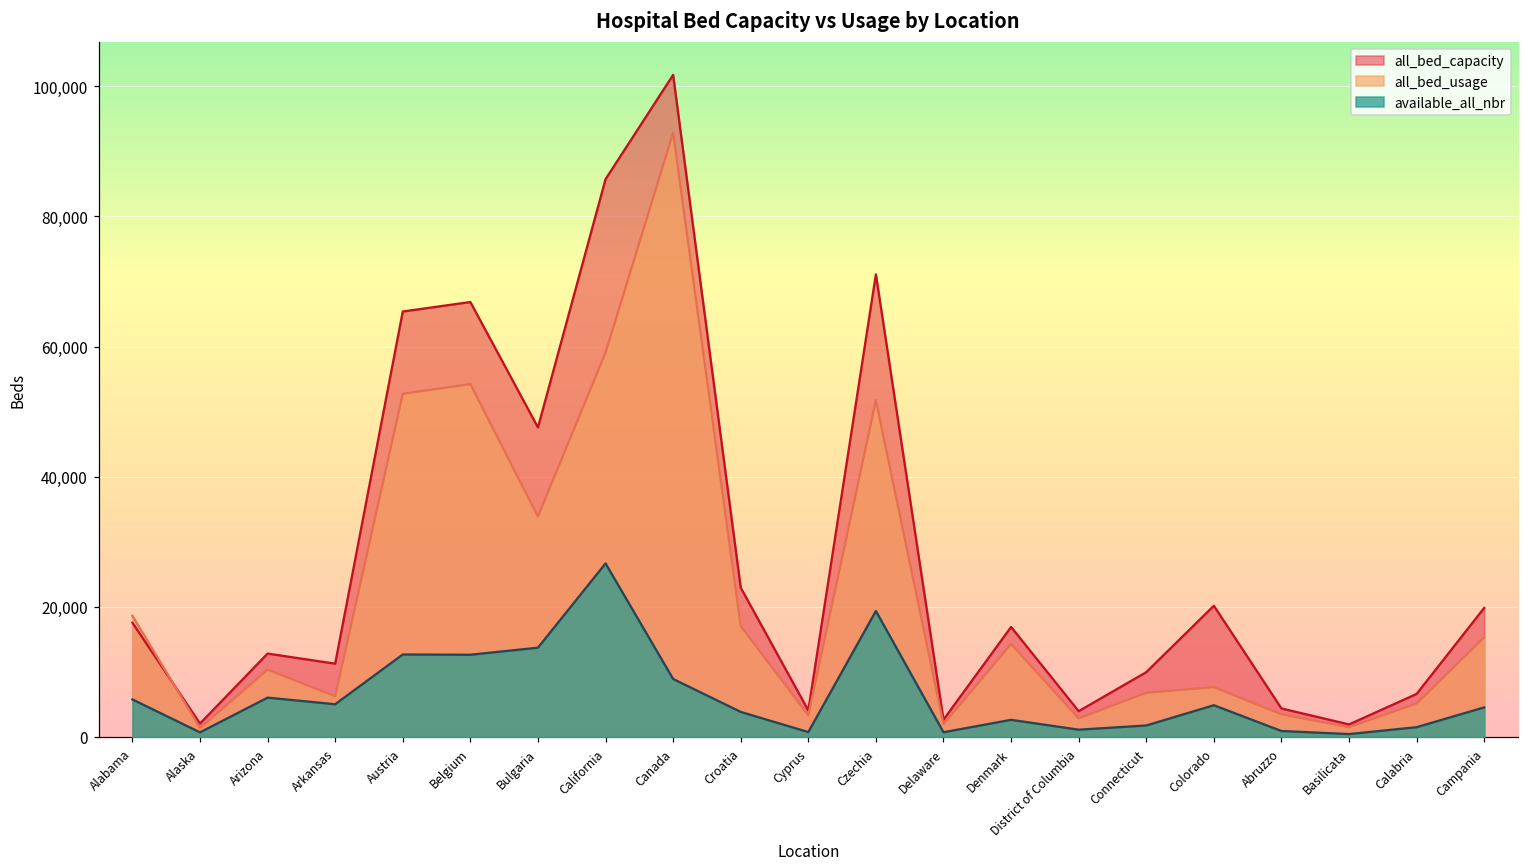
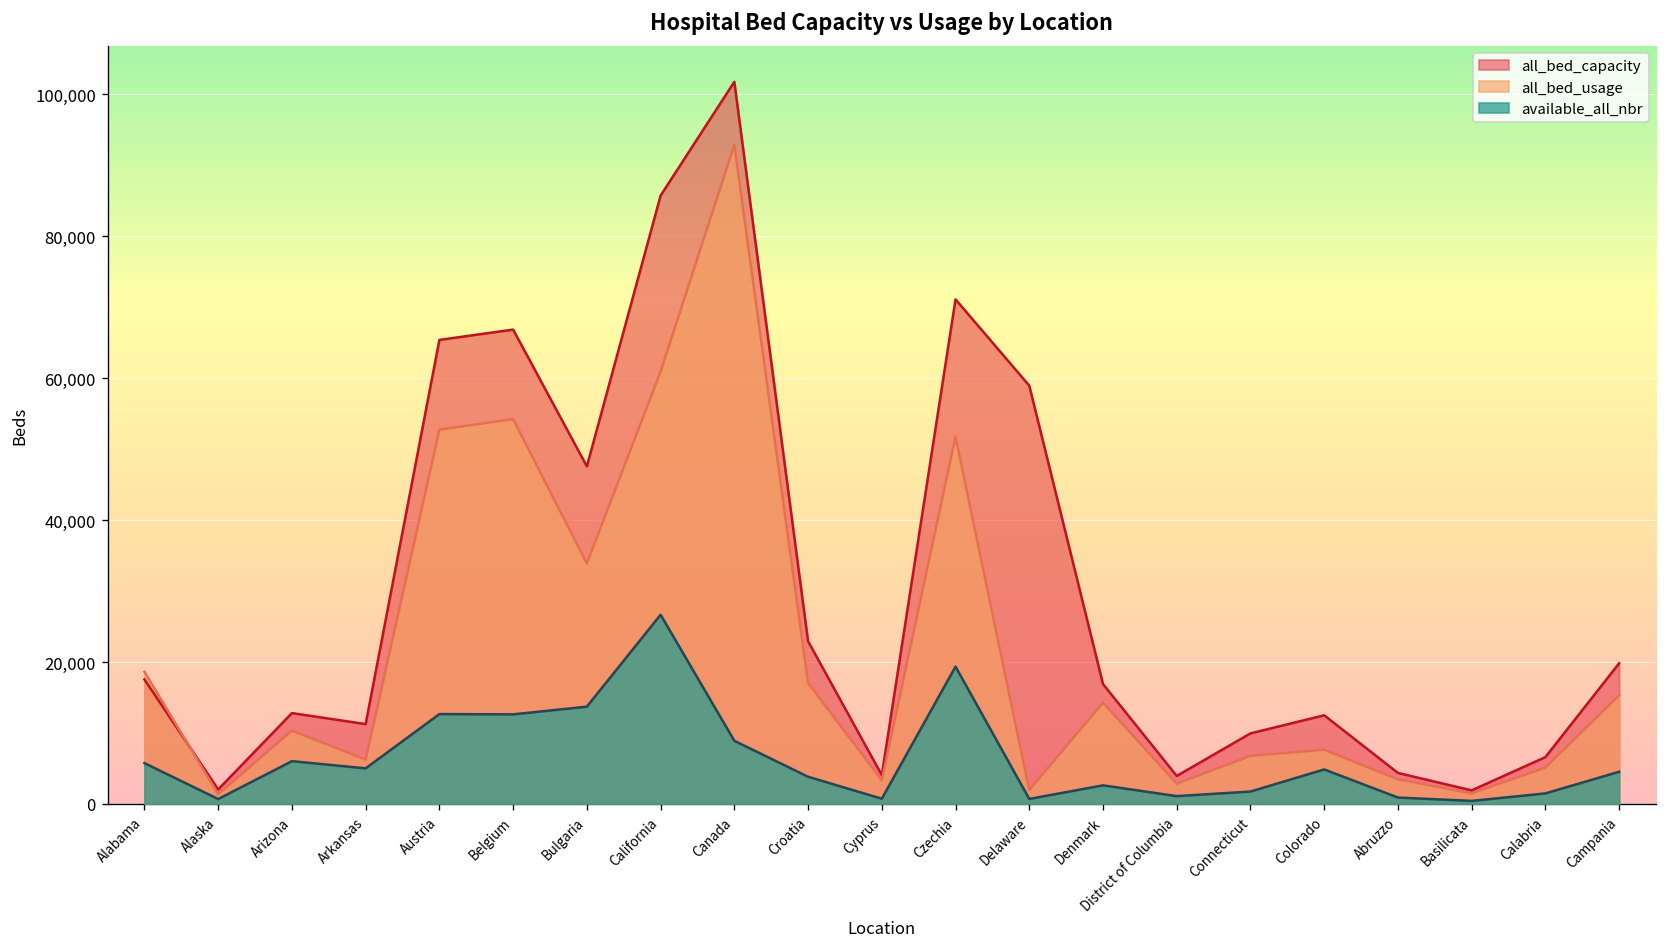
all_bed_usage, California: 59,000 -> 61,000
all_bed_capacity, Delaware: 3,000 -> 59,000
all_bed_capacity, Colorado: 20,000 -> 12,000
